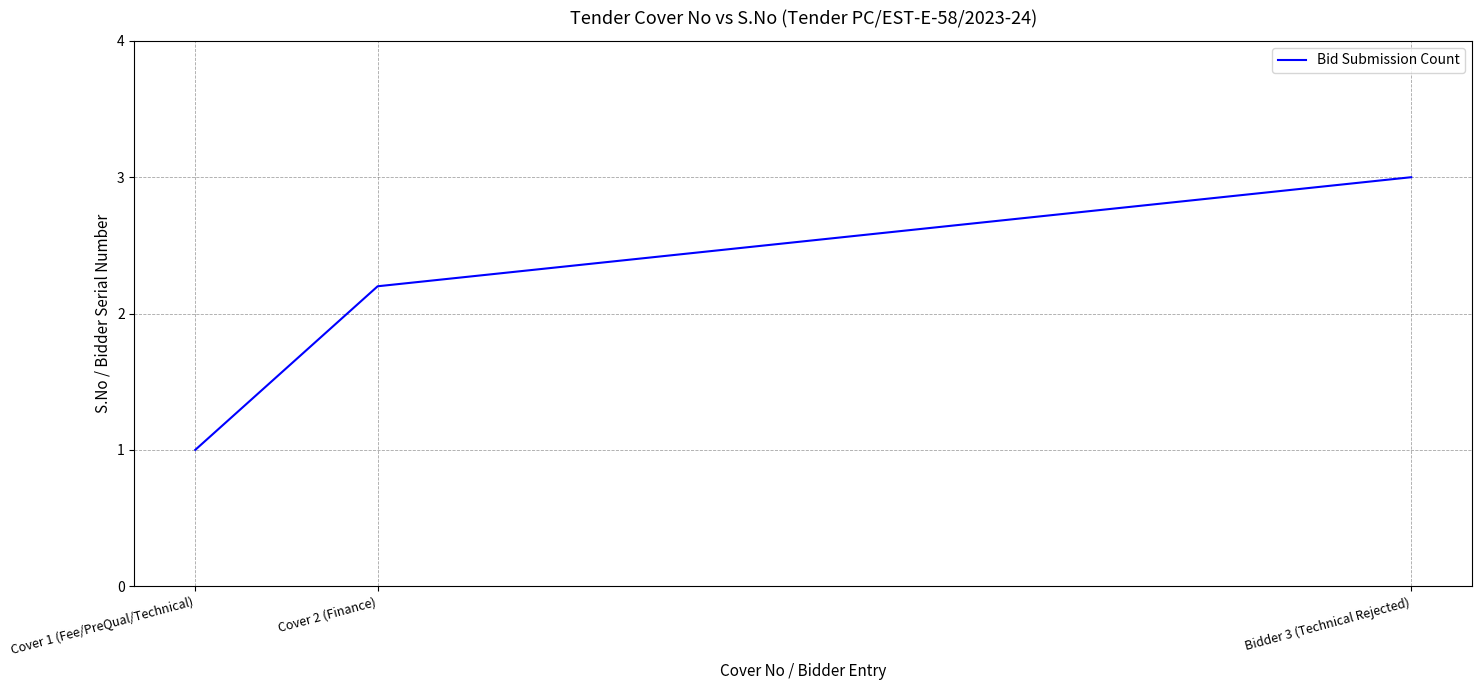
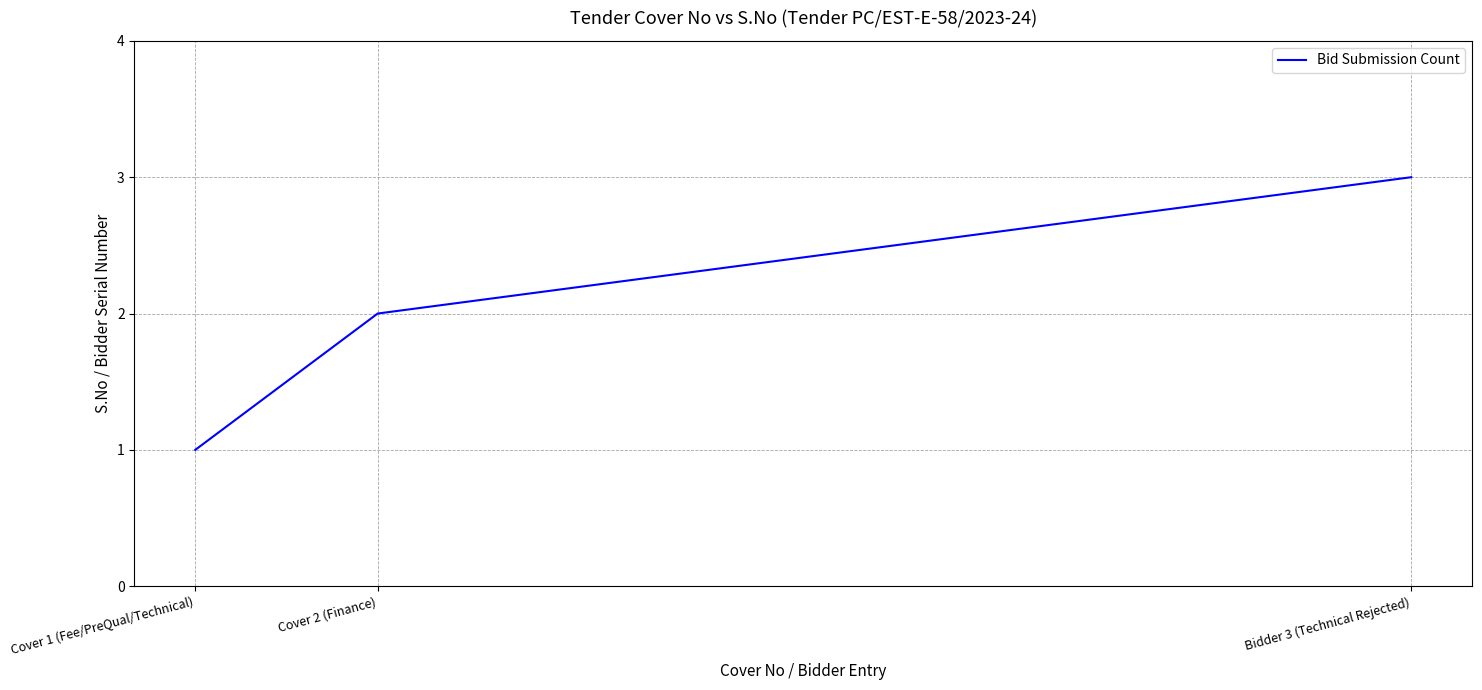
Cover 2 (Finance): 2.2 -> 2.0
